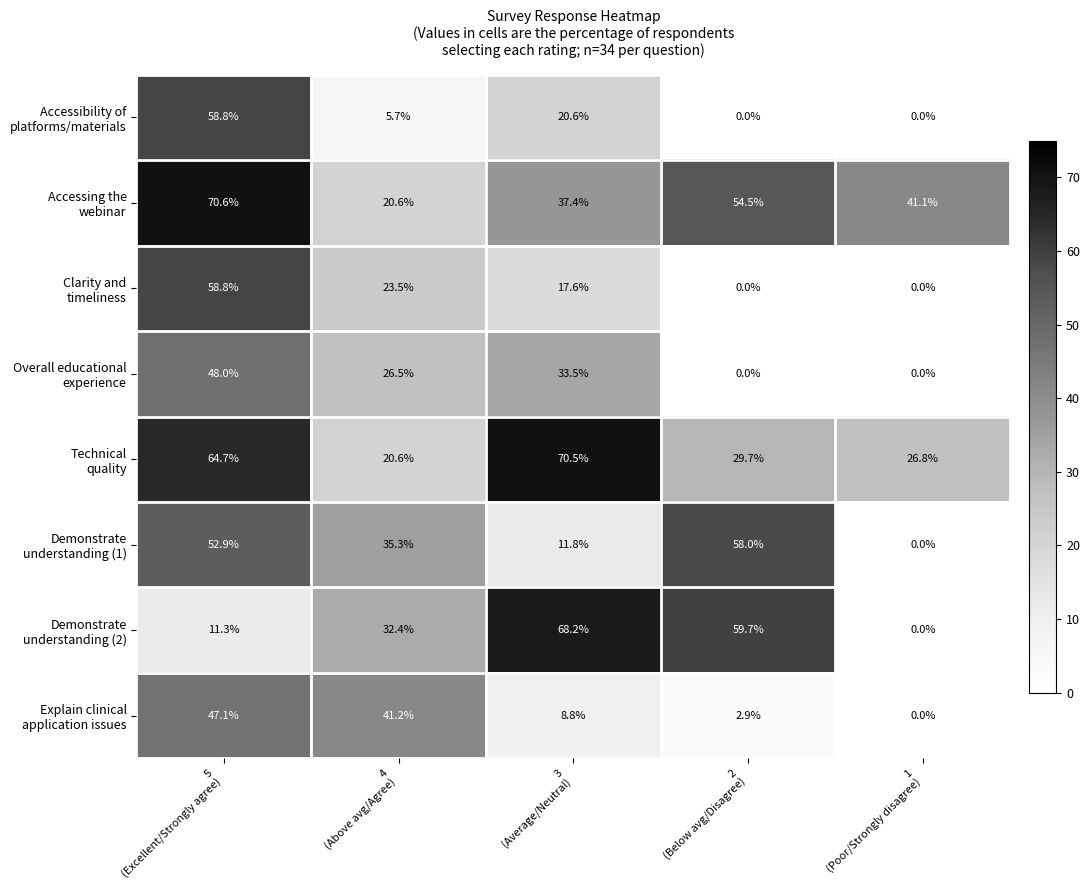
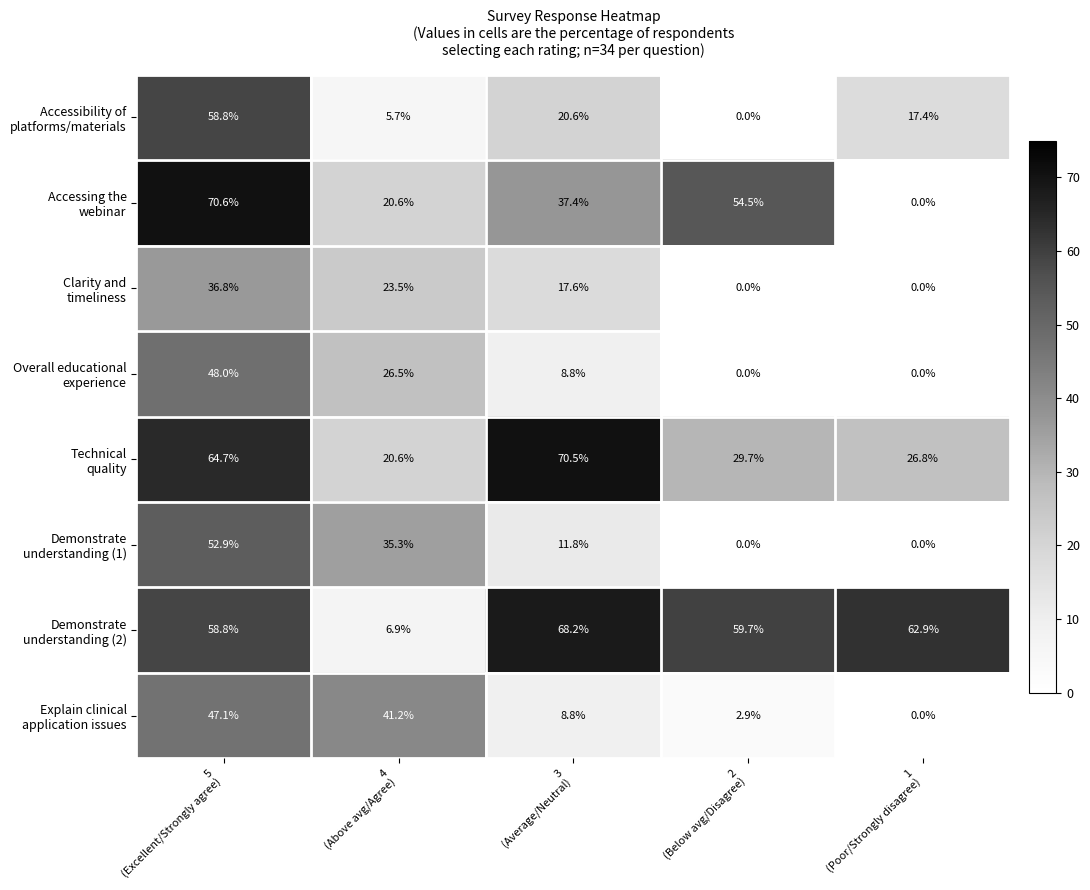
Accessibility of platforms/materials, 1 (Poor/Strongly disagree): 0.0% -> 17.4%
Accessing the webinar, 1 (Poor/Strongly disagree): 41.1% -> 0.0%
Clarity and timeliness, 5 (Excellent/Strongly agree): 58.8% -> 36.8%
Overall educational experience, 3 (Average/Neutral): 33.5% -> 8.8%
Demonstrate understanding (1), 2 (Below avg/Disagree): 58.0% -> 0.0%
Demonstrate understanding (2), 5 (Excellent/Strongly agree): 11.3% -> 58.8%
Demonstrate understanding (2), 4 (Above avg/Agree): 32.4% -> 6.9%
Demonstrate understanding (2), 1 (Poor/Strongly disagree): 0.0% -> 62.9%
